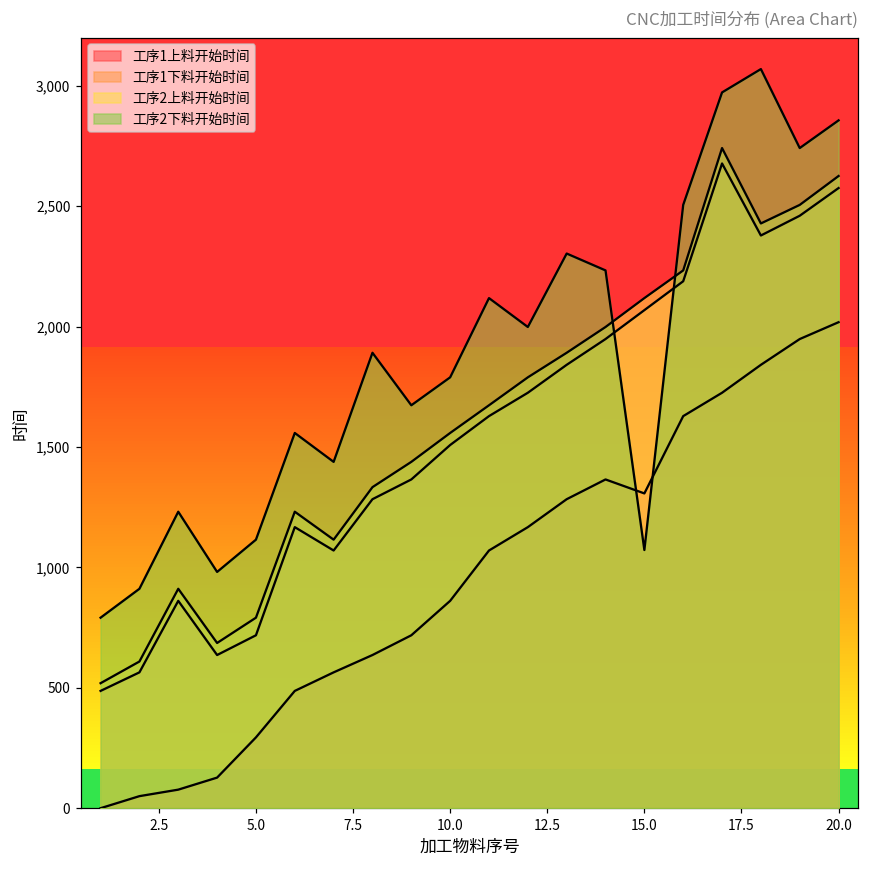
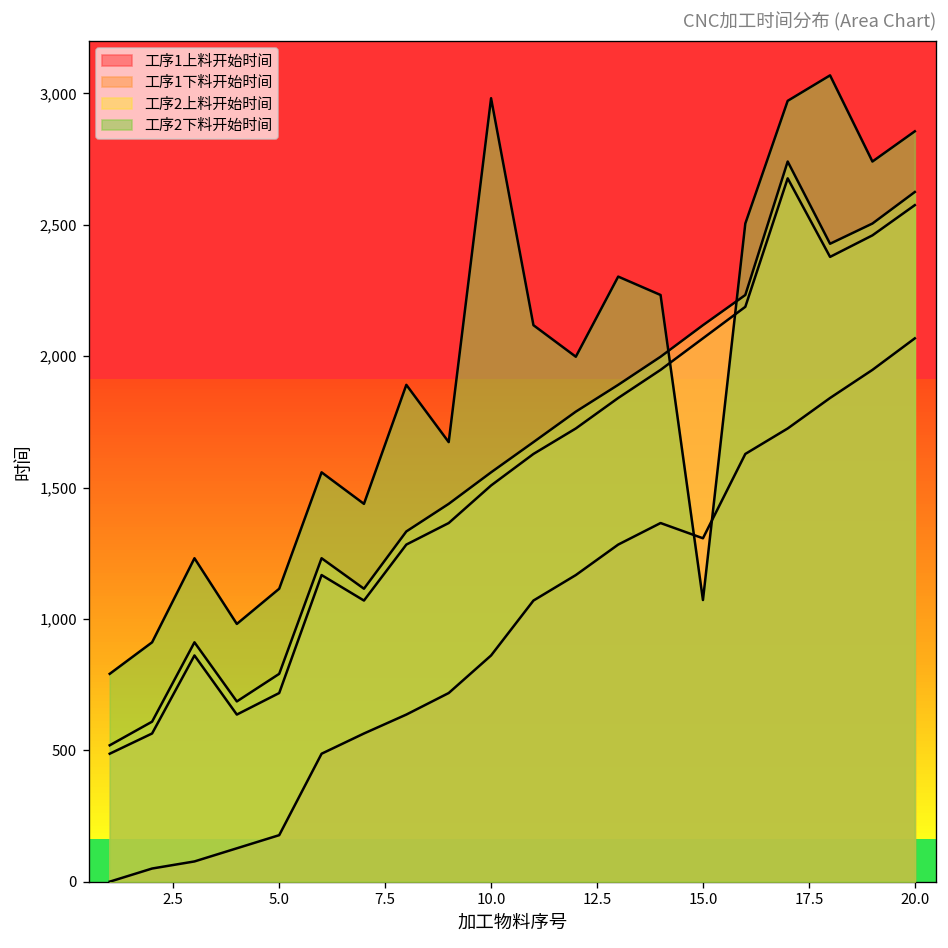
工序1上料开始时间, 5.0: 290 -> 180
工序2下料开始时间, 10.0: 1,790 -> 2,980
工序1上料开始时间, 20.0: 2,020 -> 2,070
